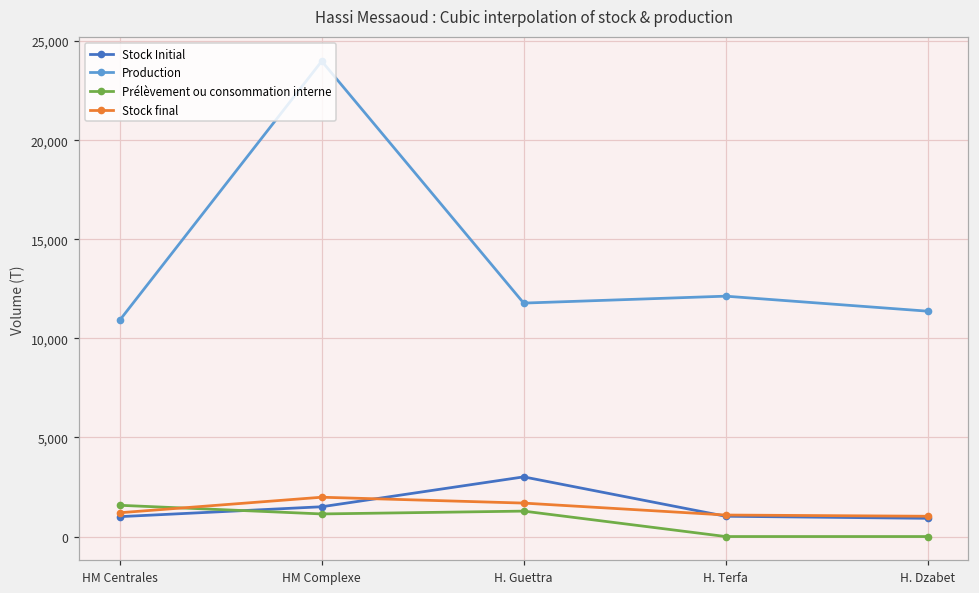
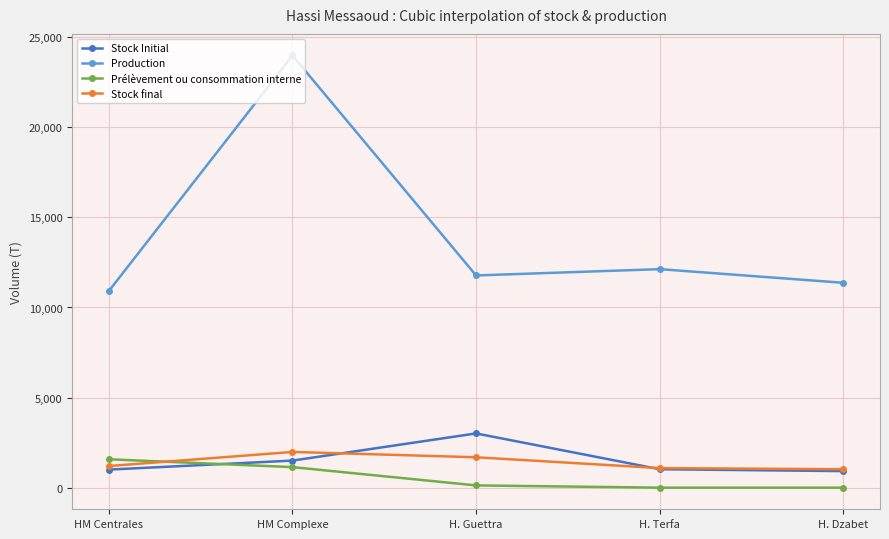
Prélèvement ou consommation interne, H. Guettra: 1,300 -> 100
